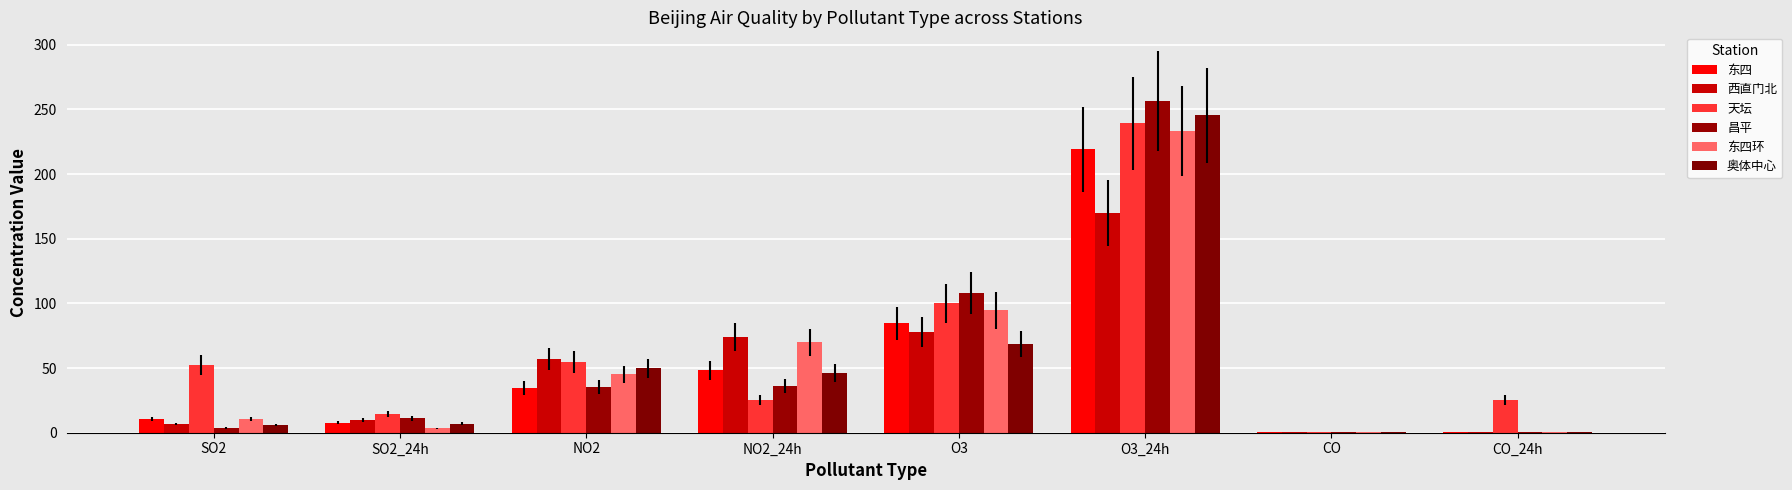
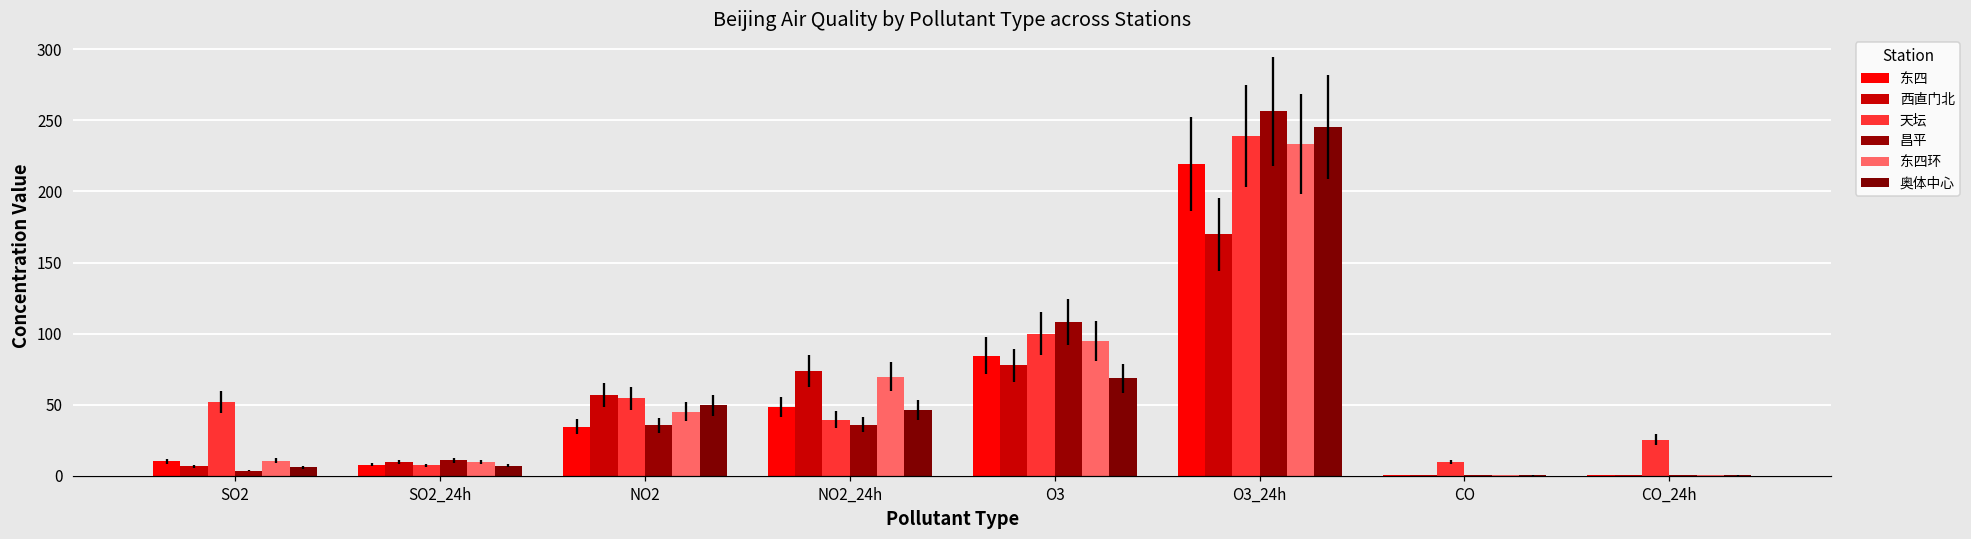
天坛, SO2_24h: 15 -> 8
东四环, SO2_24h: 4 -> 10
天坛, NO2_24h: 25 -> 40
天坛, CO: 1 -> 10
